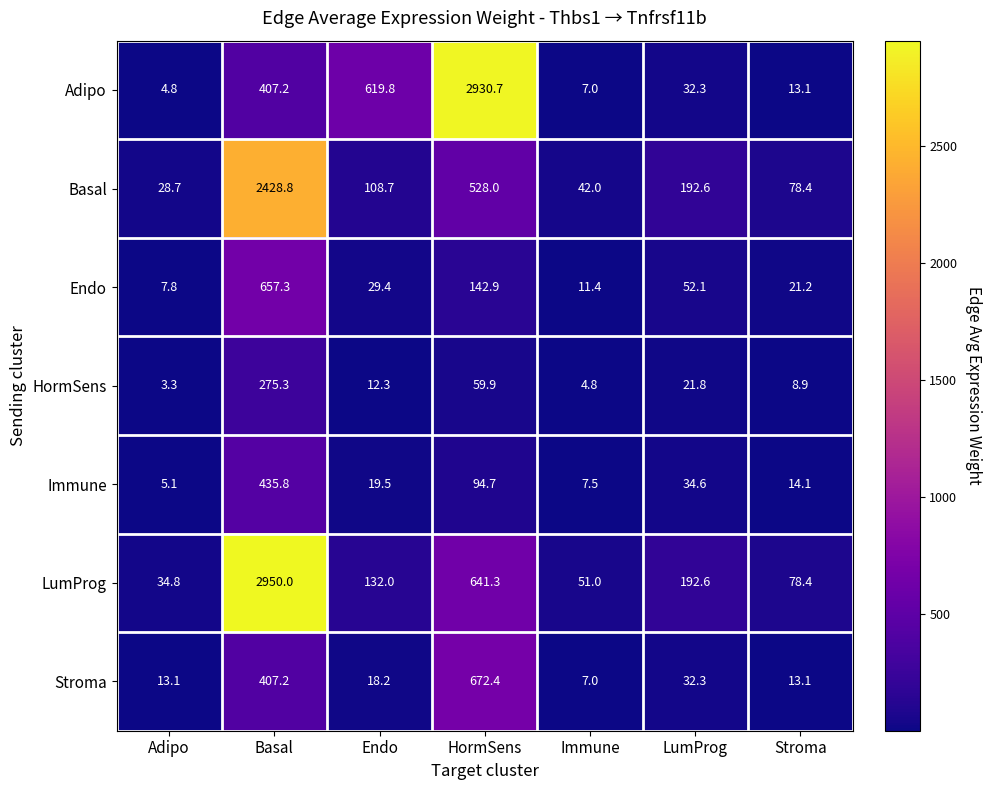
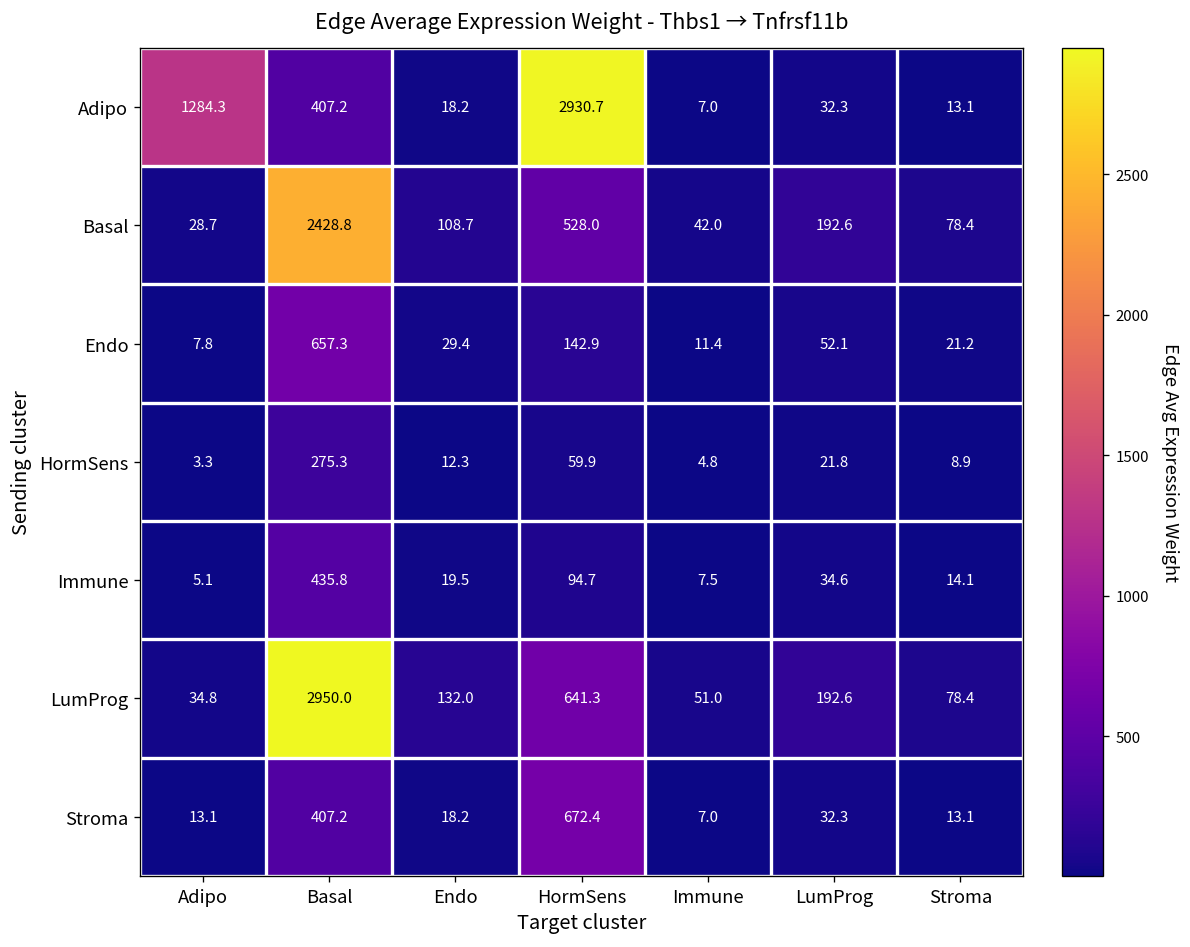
Adipo, Adipo: 4.8 -> 1284.3
Adipo, Endo: 619.8 -> 18.2
